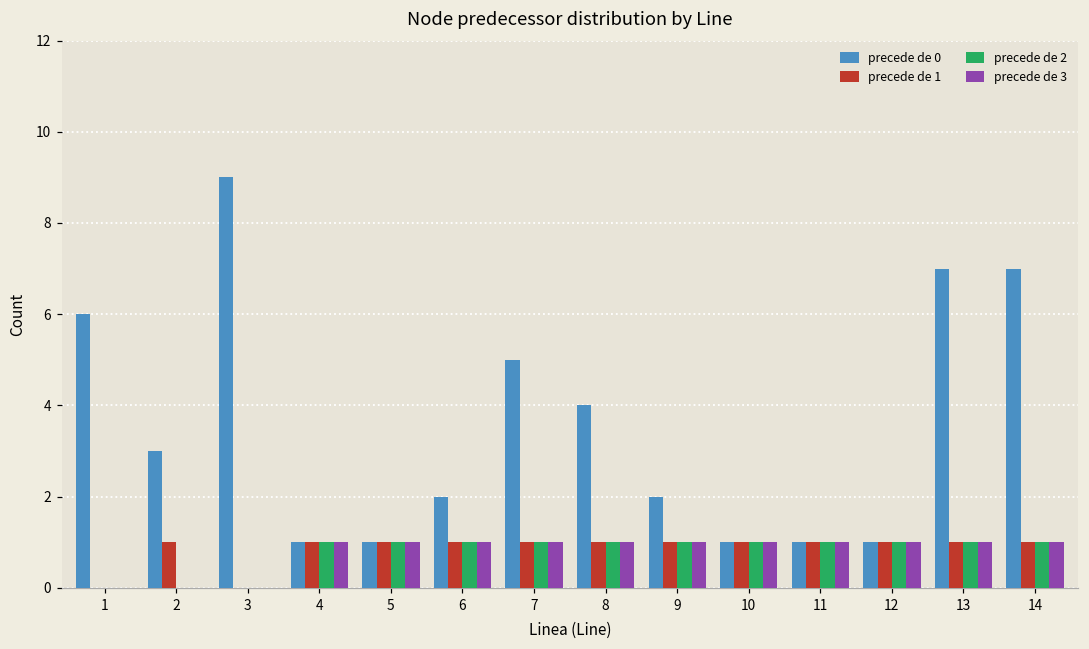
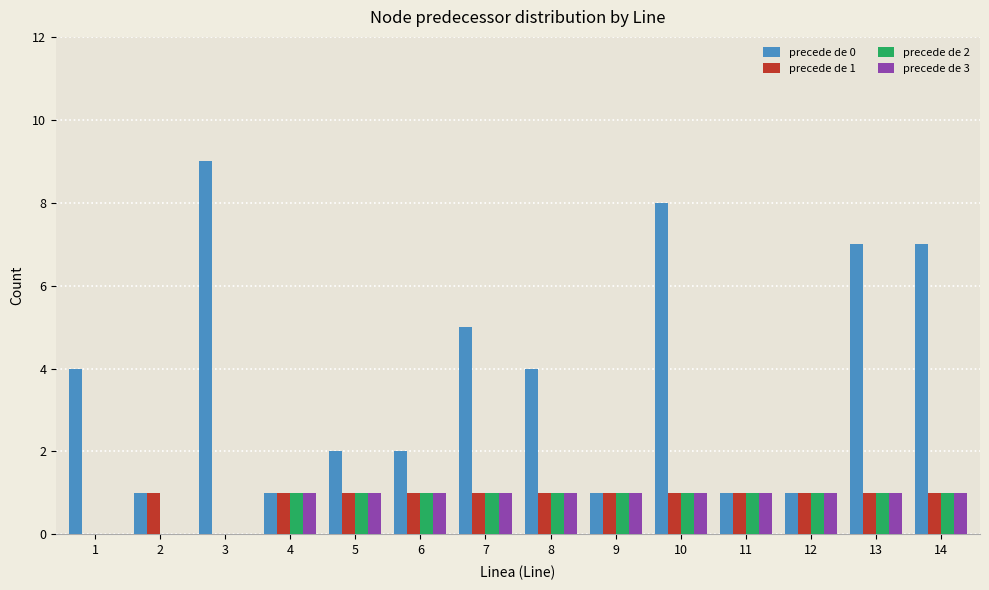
precede de 0, 1: 6 -> 4
precede de 0, 2: 3 -> 1
precede de 0, 5: 1 -> 2
precede de 0, 9: 2 -> 1
precede de 0, 10: 1 -> 8
